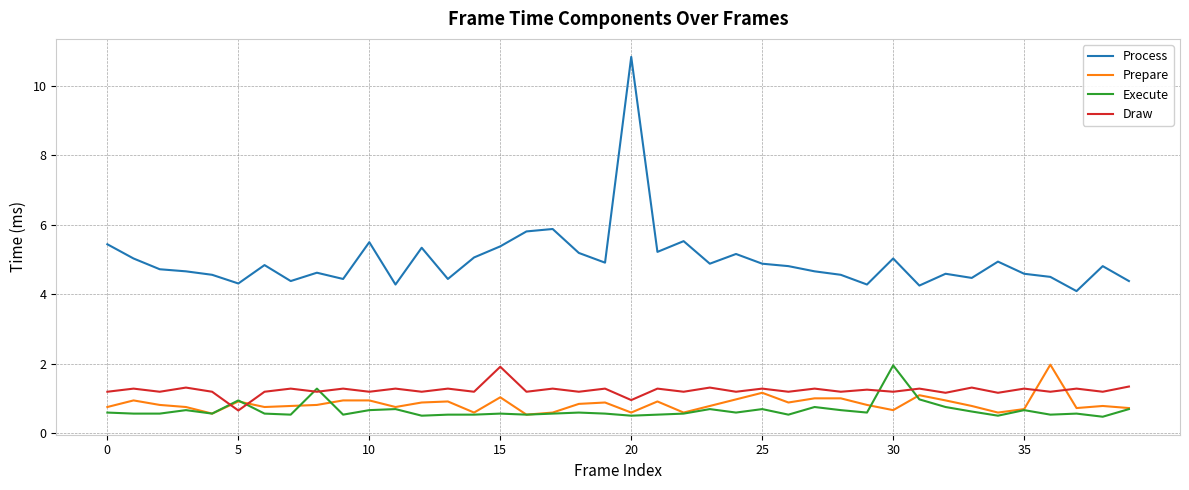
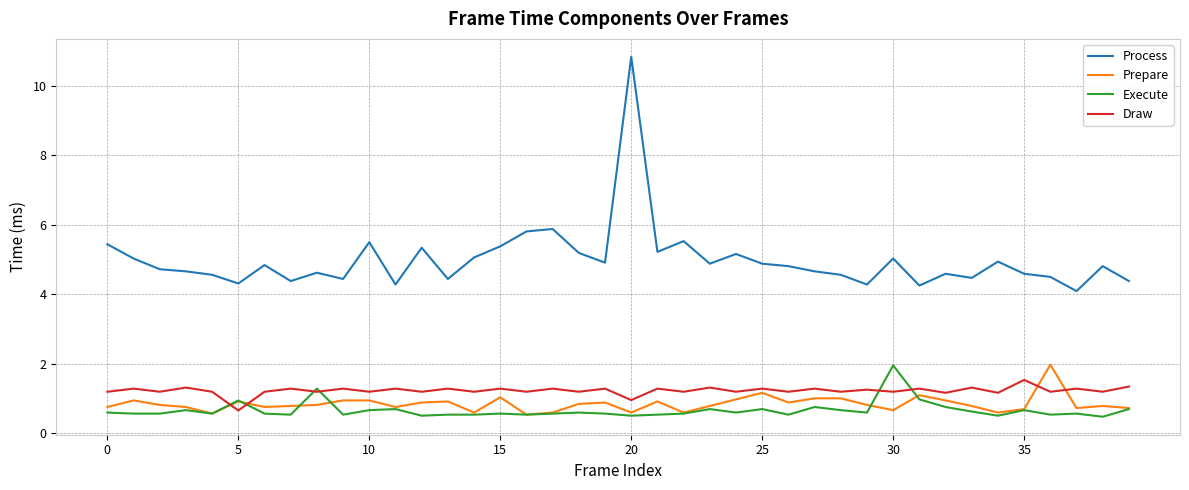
Draw, 15: 1.9 -> 1.3
Draw, 35: 1.3 -> 1.5
